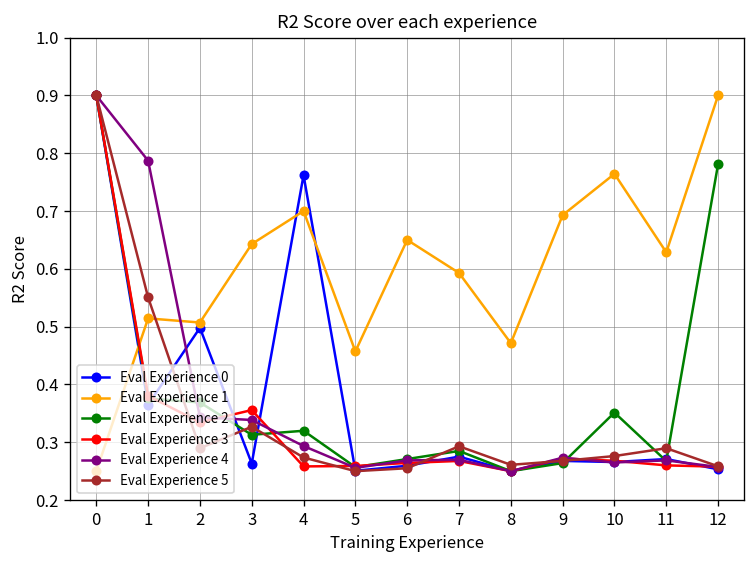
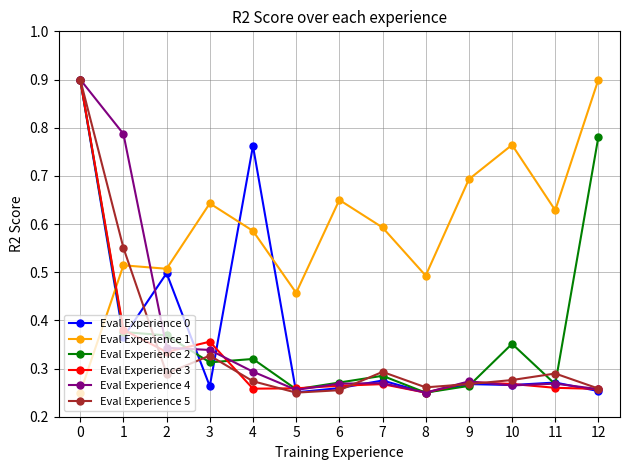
Eval Experience 1, 4: 0.70 -> 0.59
Eval Experience 1, 8: 0.47 -> 0.49
